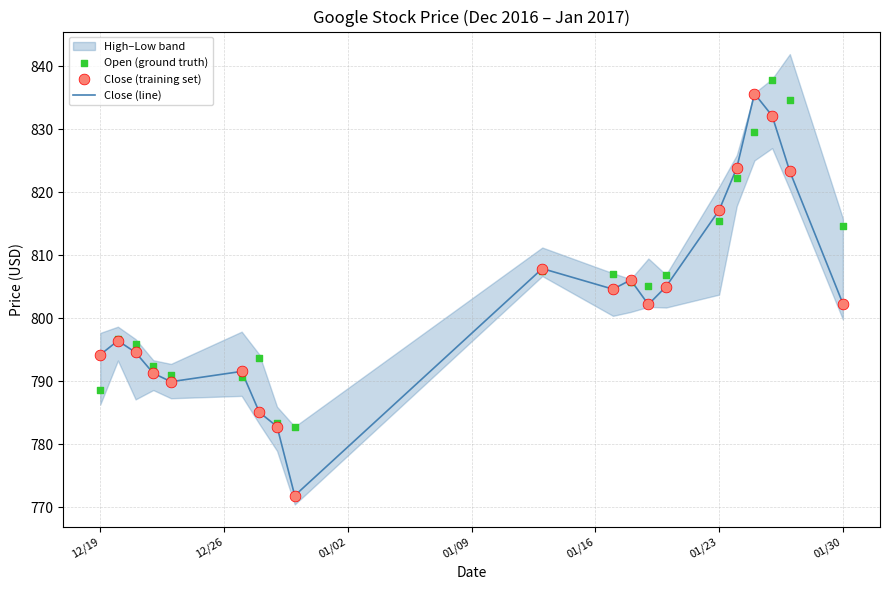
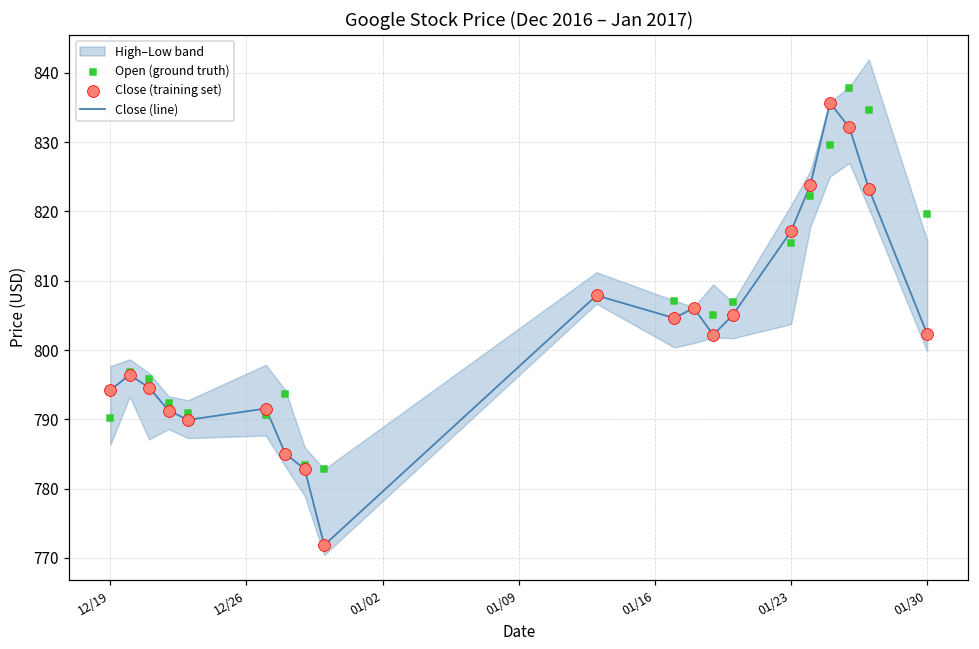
Open (ground truth), 12/19: 789 -> 790
Open (ground truth), 01/30: 815 -> 820
